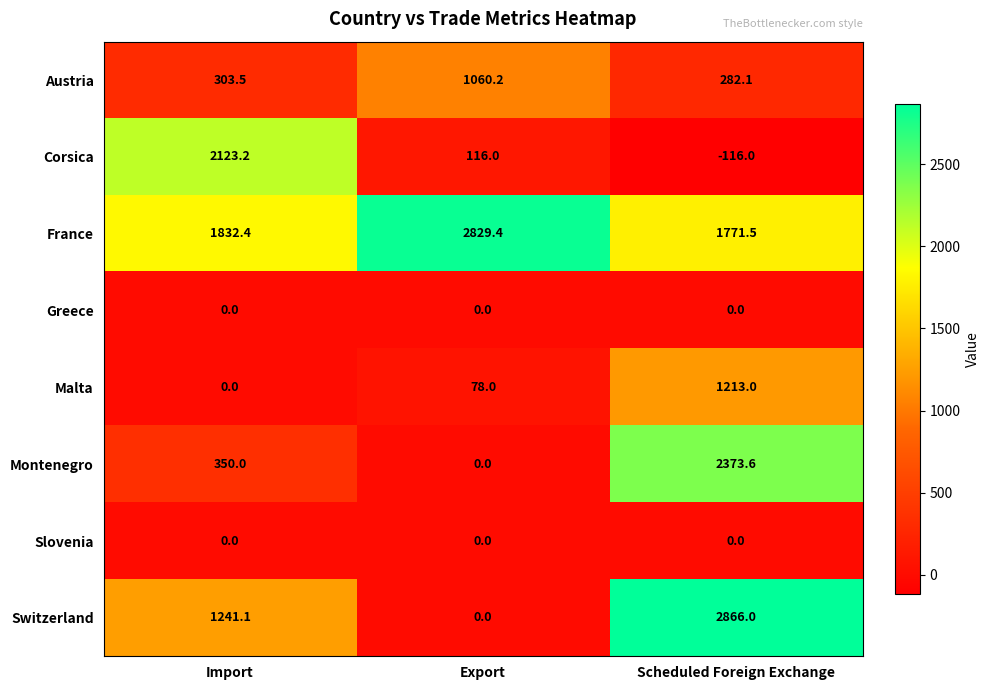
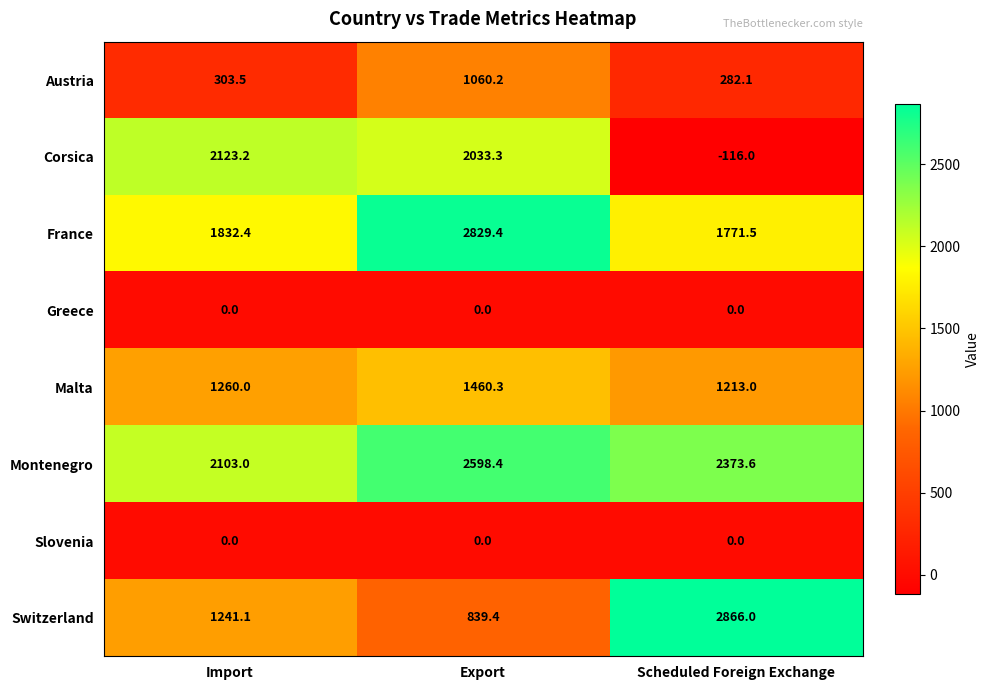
Corsica, Export: 116.0 -> 2033.3
Malta, Import: 0.0 -> 1260.0
Malta, Export: 78.0 -> 1460.3
Montenegro, Import: 350.0 -> 2103.0
Montenegro, Export: 0.0 -> 2598.4
Switzerland, Export: 0.0 -> 839.4
